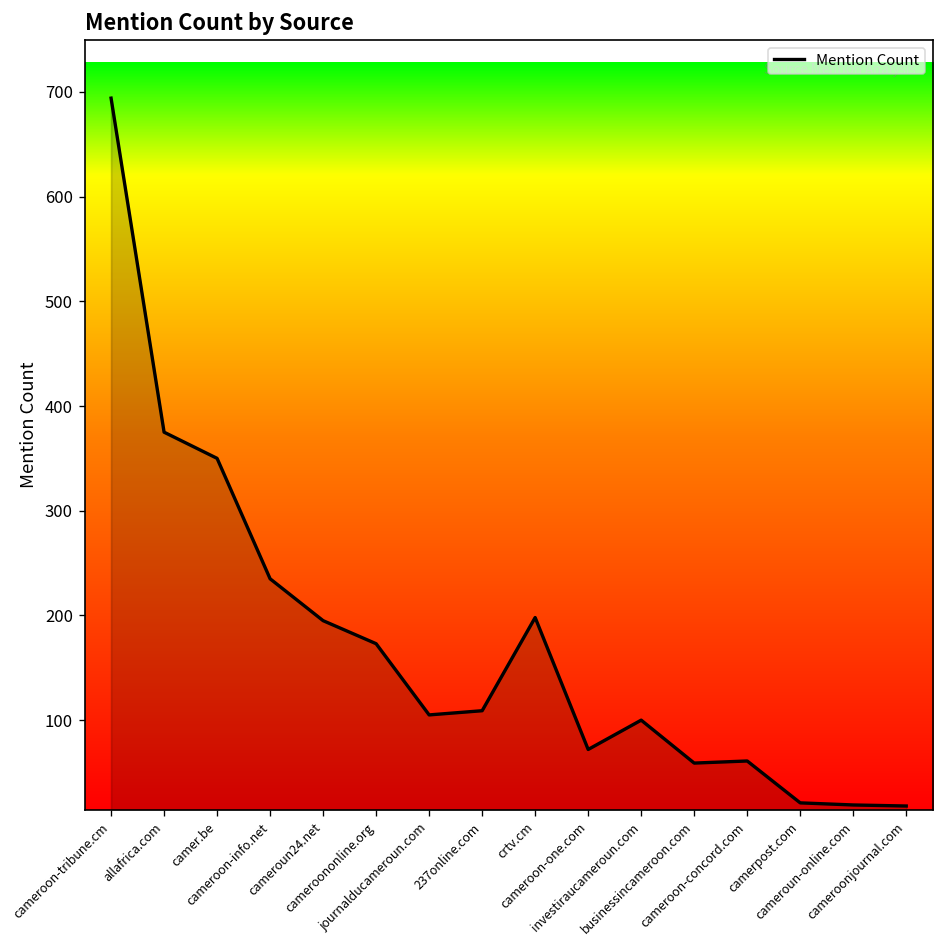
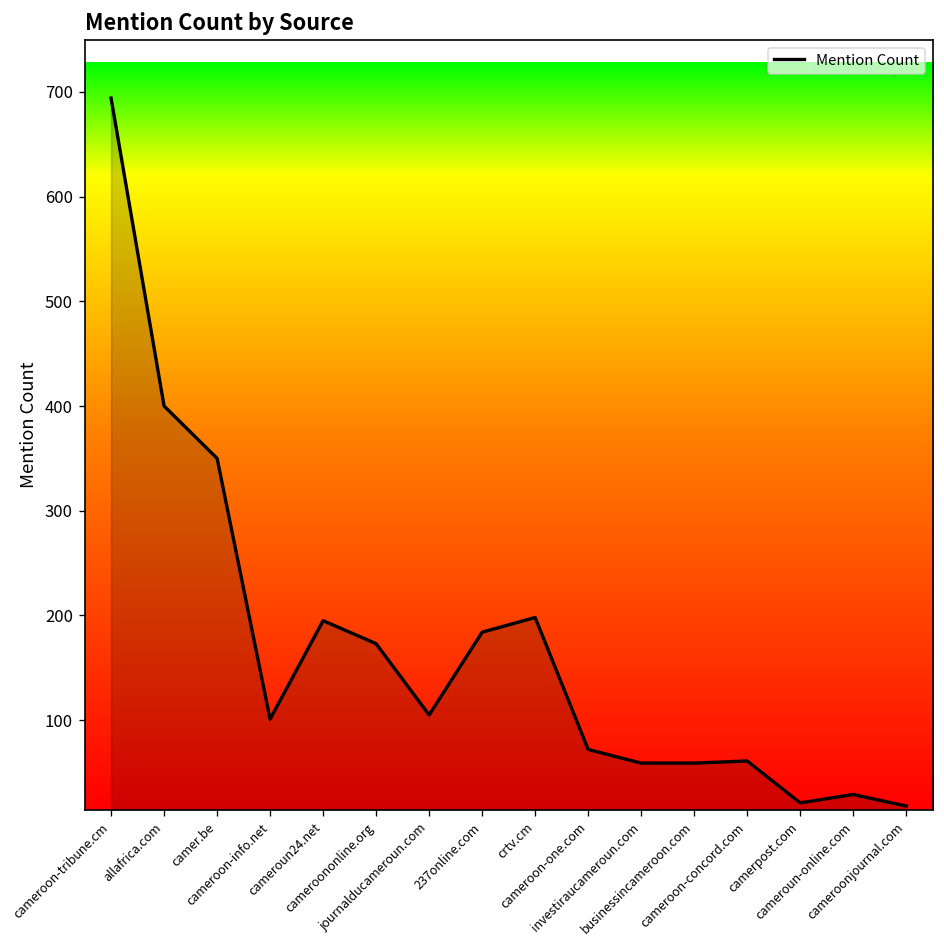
allafrica.com: 380 -> 400
cameroon-info.net: 240 -> 100
237online.com: 110 -> 180
investiraucameroun.com: 100 -> 60
cameroun-online.com: 20 -> 30
